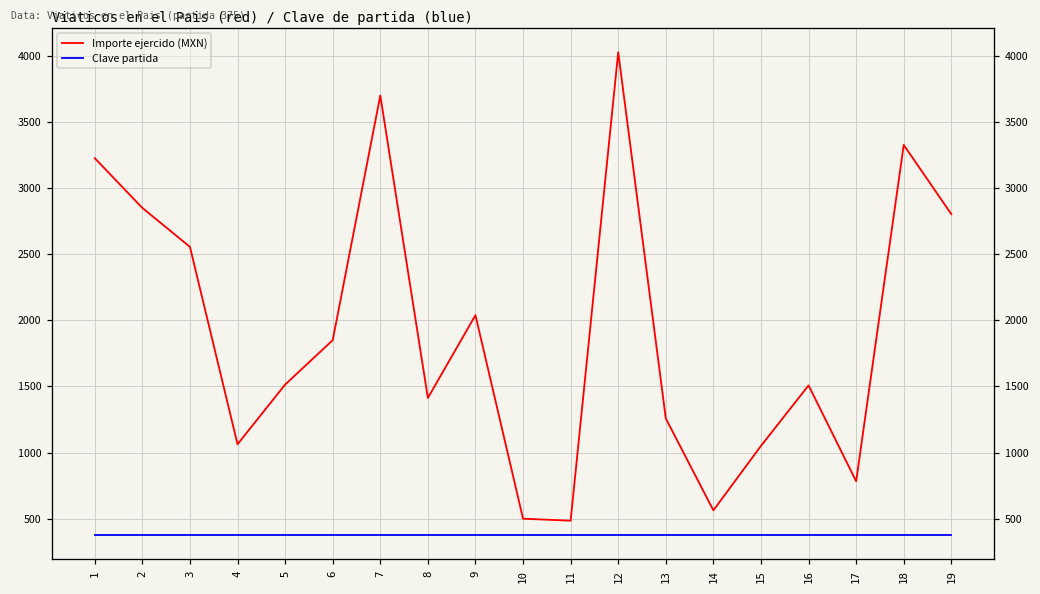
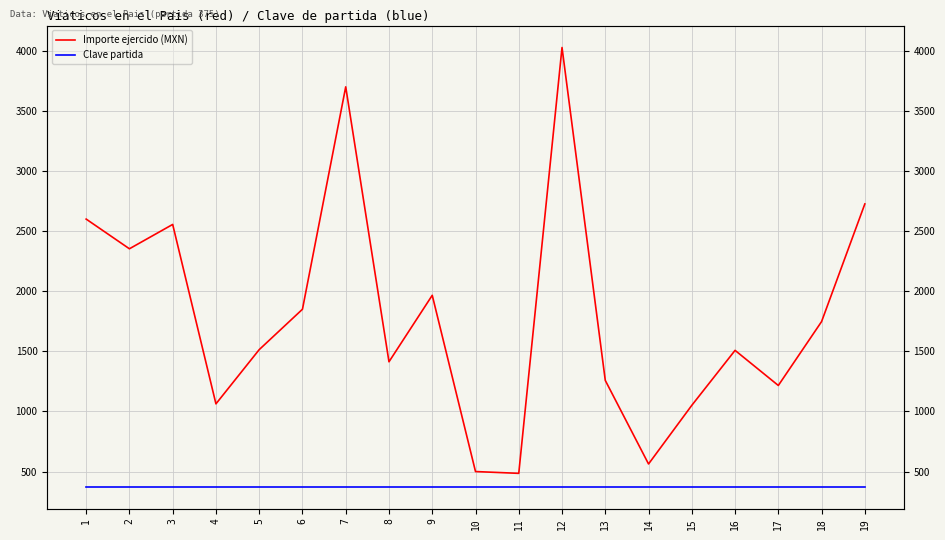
Importe ejercido (MXN), 1: 3230 -> 2600
Importe ejercido (MXN), 2: 2850 -> 2350
Importe ejercido (MXN), 9: 2040 -> 1970
Importe ejercido (MXN), 17: 780 -> 1220
Importe ejercido (MXN), 18: 3330 -> 1750
Importe ejercido (MXN), 19: 2800 -> 2730
